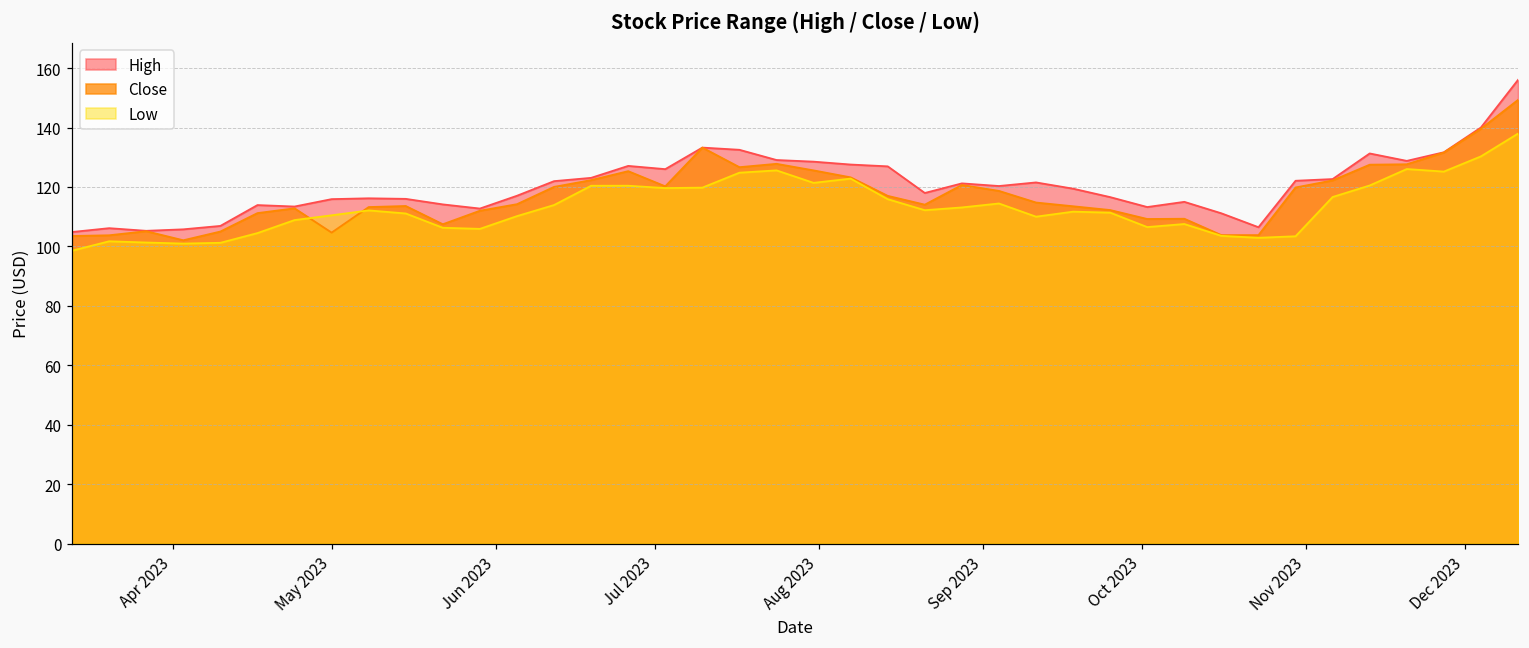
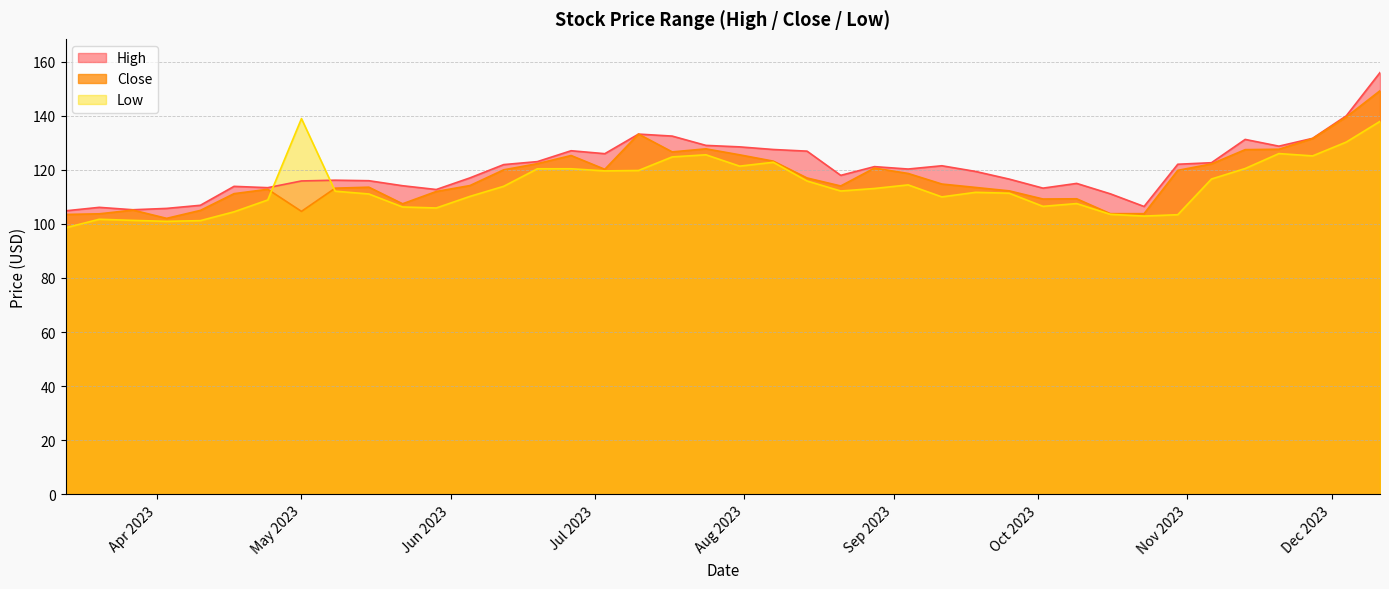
Low, May 2023: 110 -> 139
